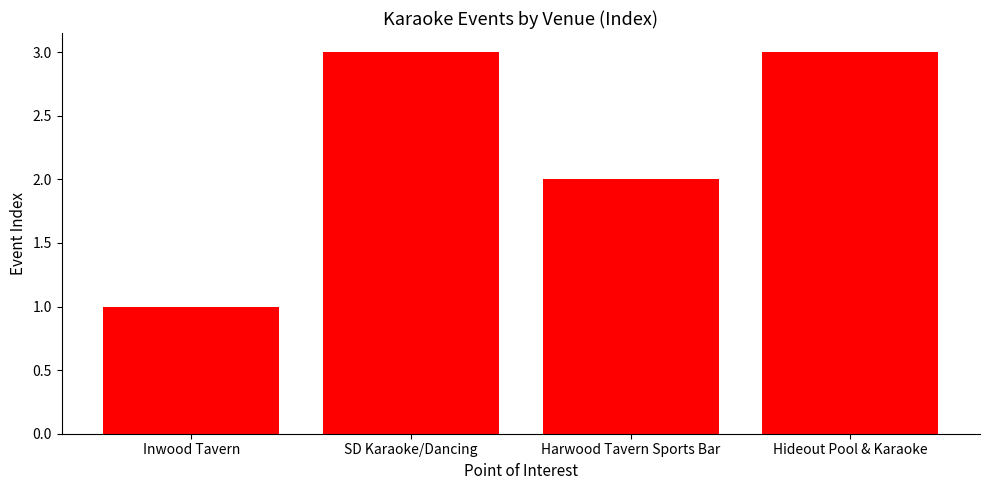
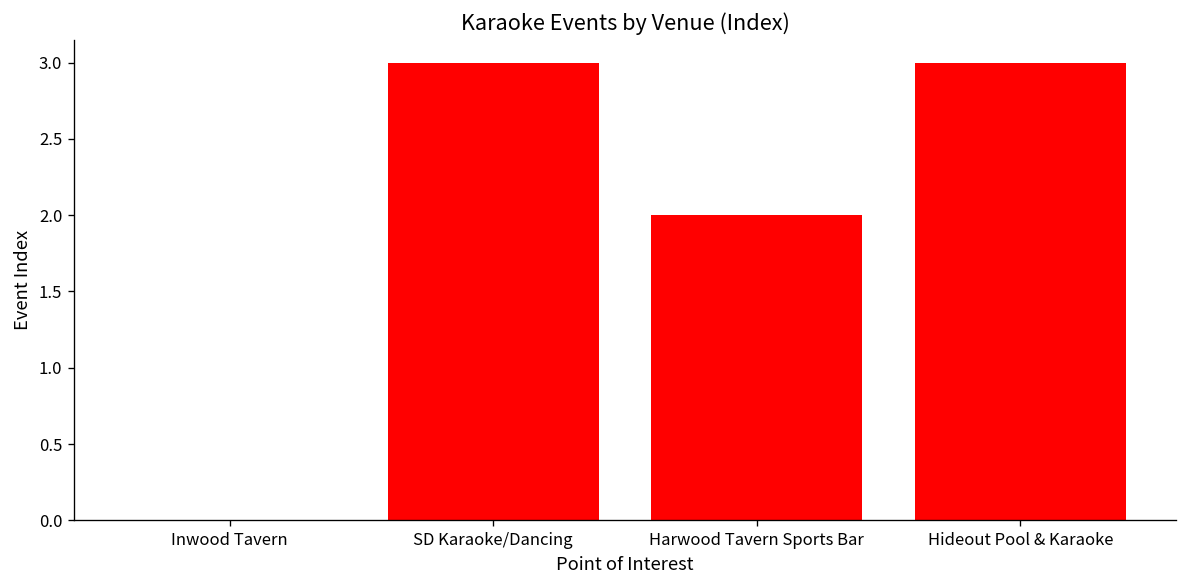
Inwood Tavern: 1 -> 0
